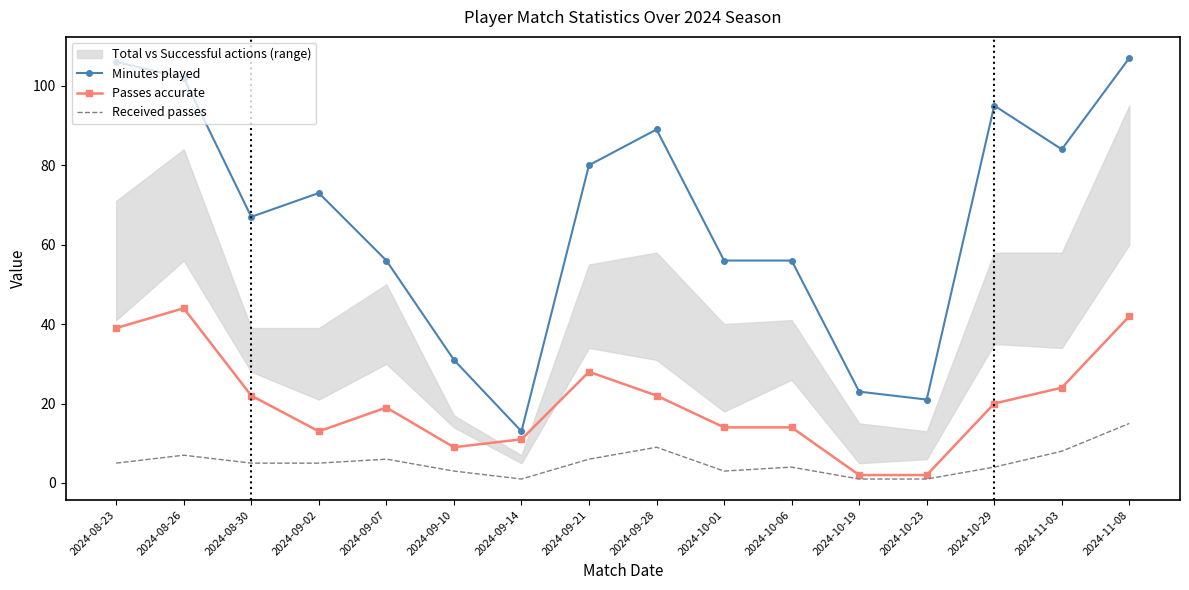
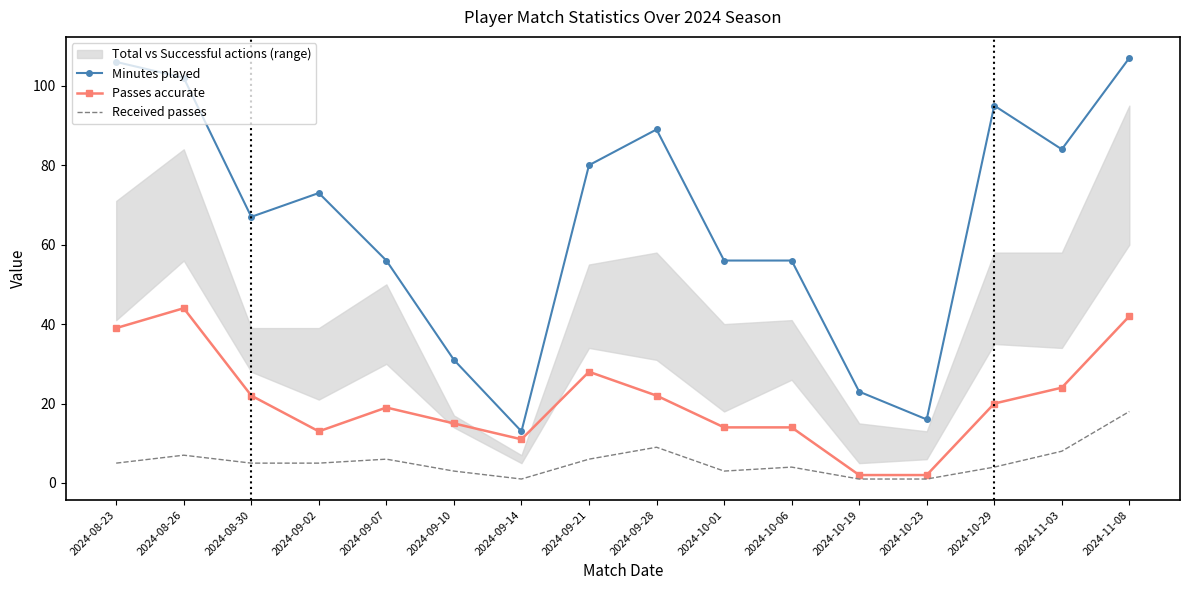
Passes accurate, 2024-09-10: 9 -> 15
Minutes played, 2024-10-23: 21 -> 16
Received passes, 2024-11-08: 15 -> 18
